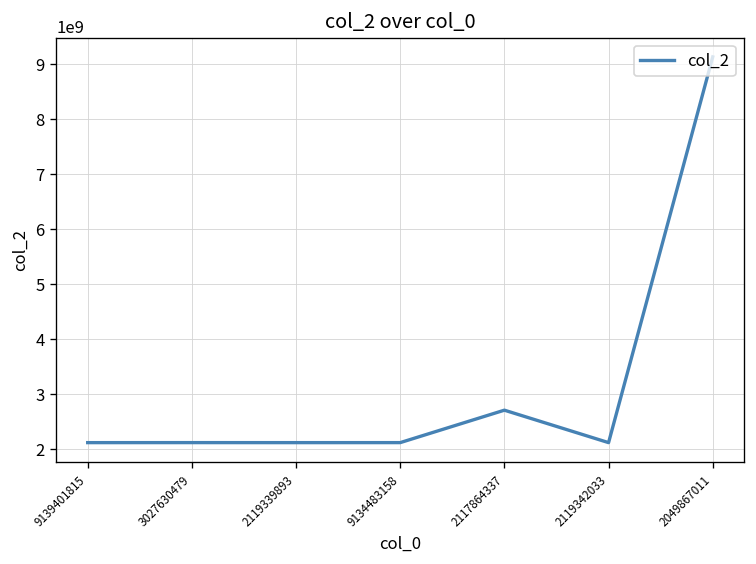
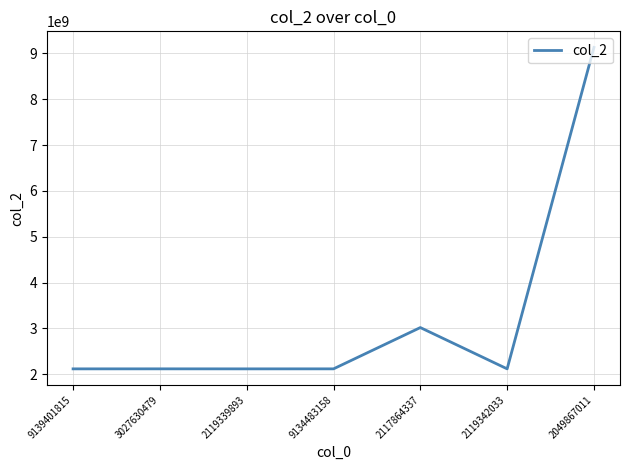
2117864337: 2700000000 -> 3000000000
